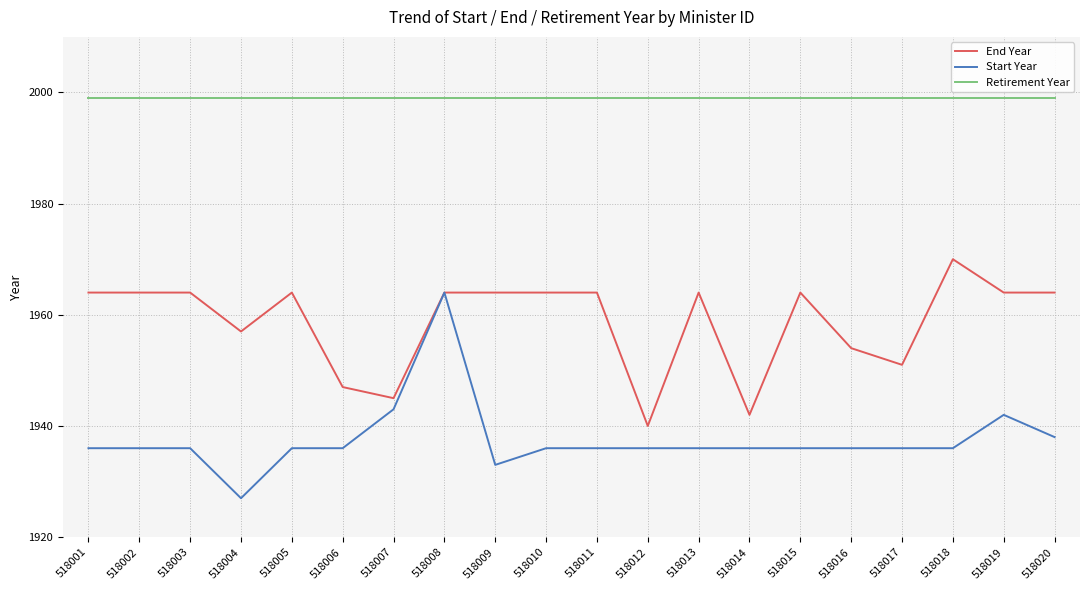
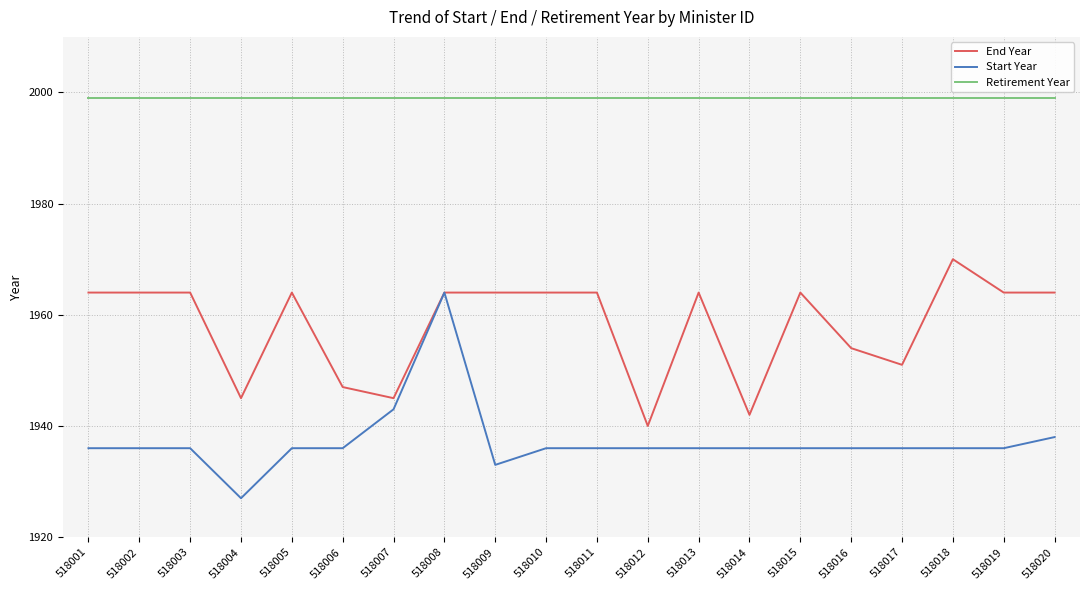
End Year, 518004: 1957 -> 1945
Start Year, 518019: 1942 -> 1936
